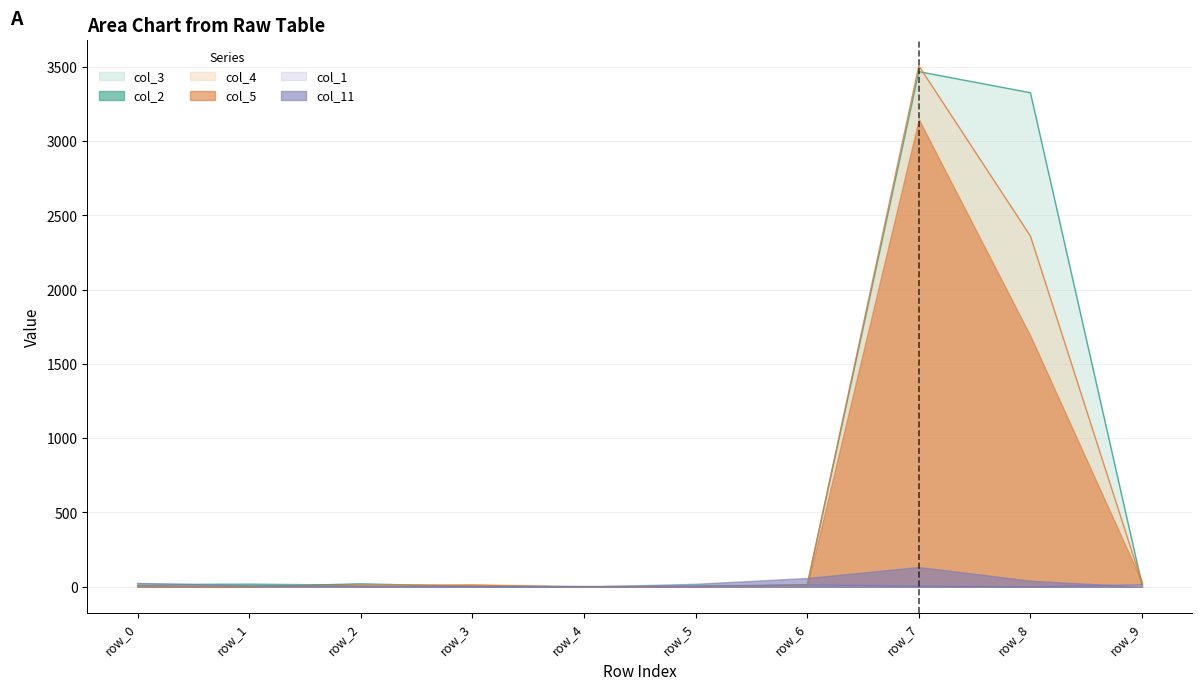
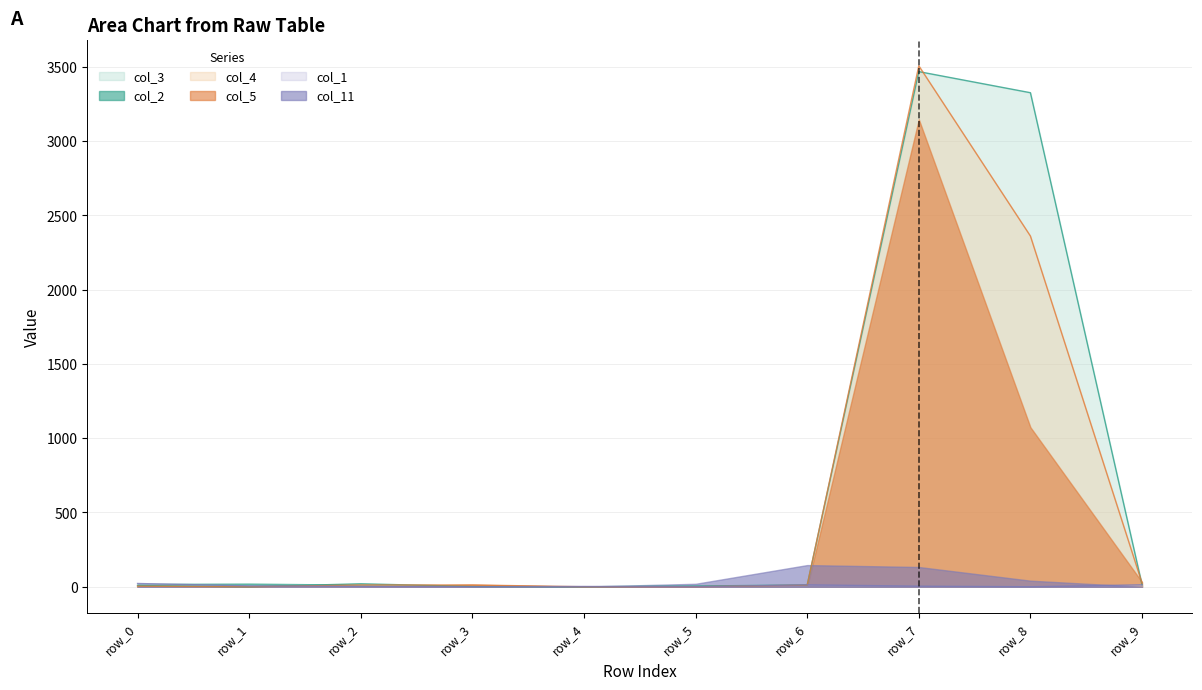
col_11, row_6: 60 -> 150
col_5, row_8: 1690 -> 1070
